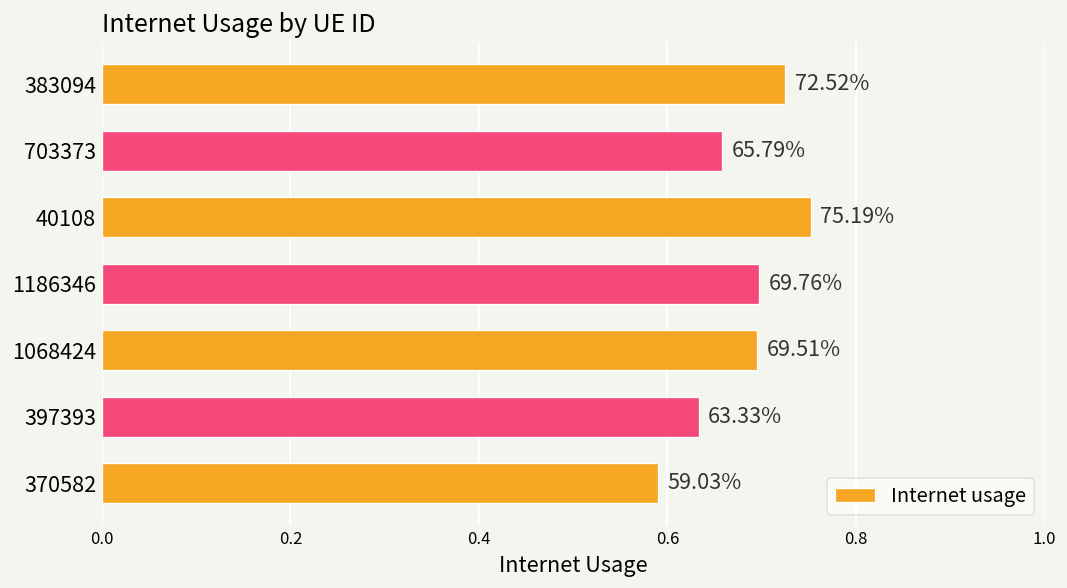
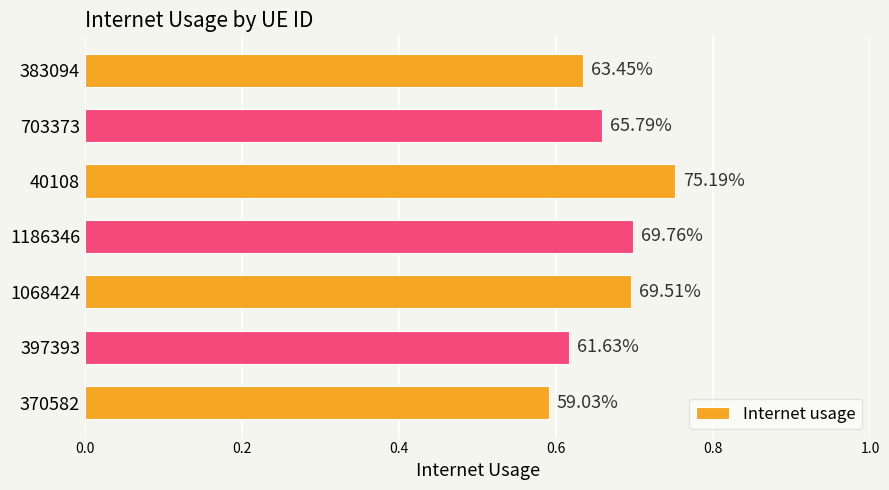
383094: 72.52% -> 63.45%
397393: 63.33% -> 61.63%
